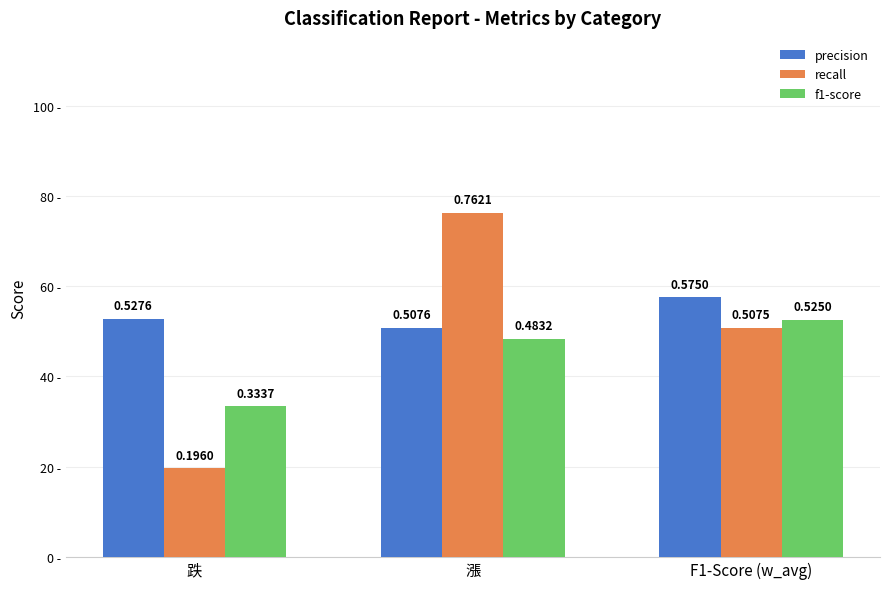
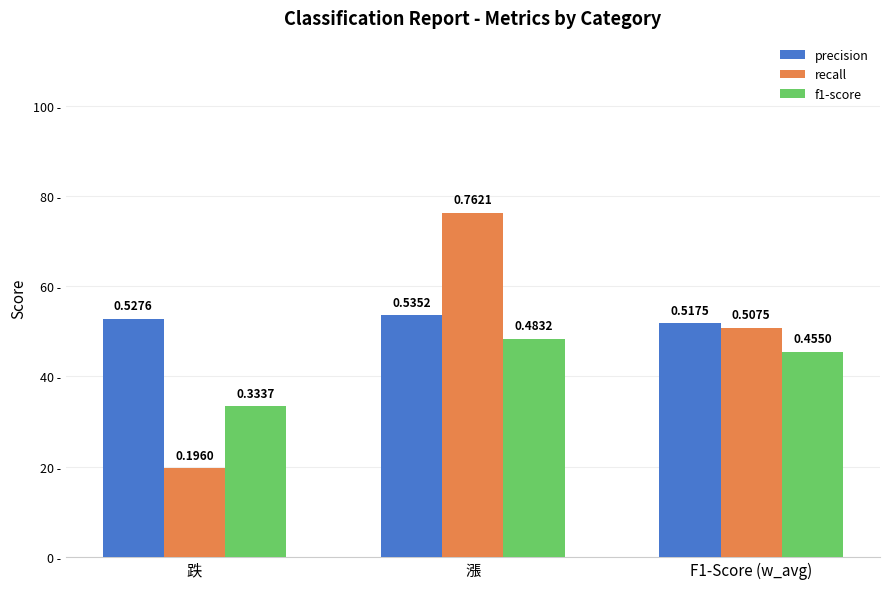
precision, 漲: 0.5076 -> 0.5352
precision, F1-Score (w_avg): 0.5750 -> 0.5175
f1-score, F1-Score (w_avg): 0.5250 -> 0.4550
